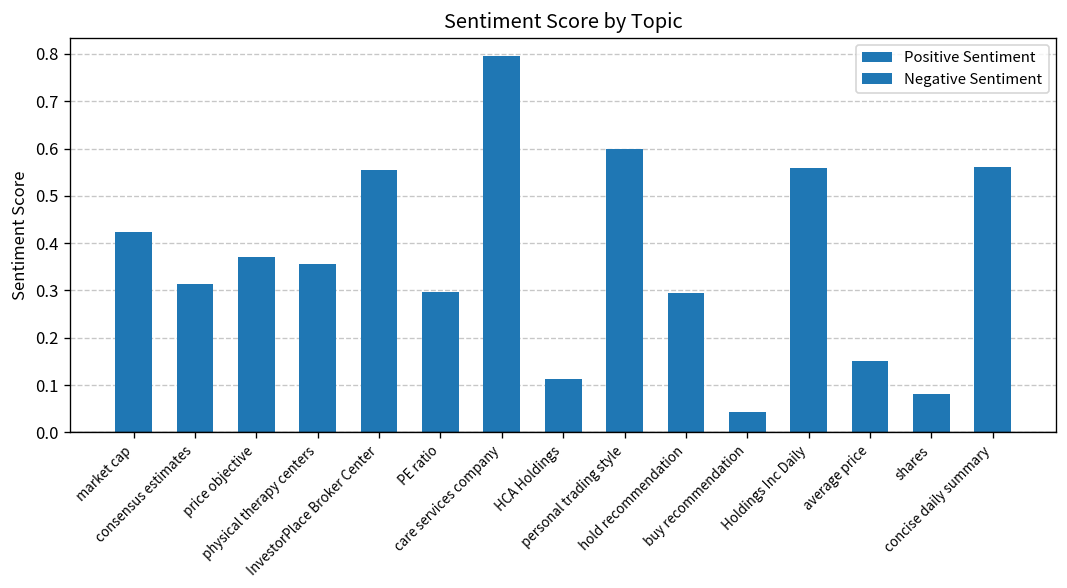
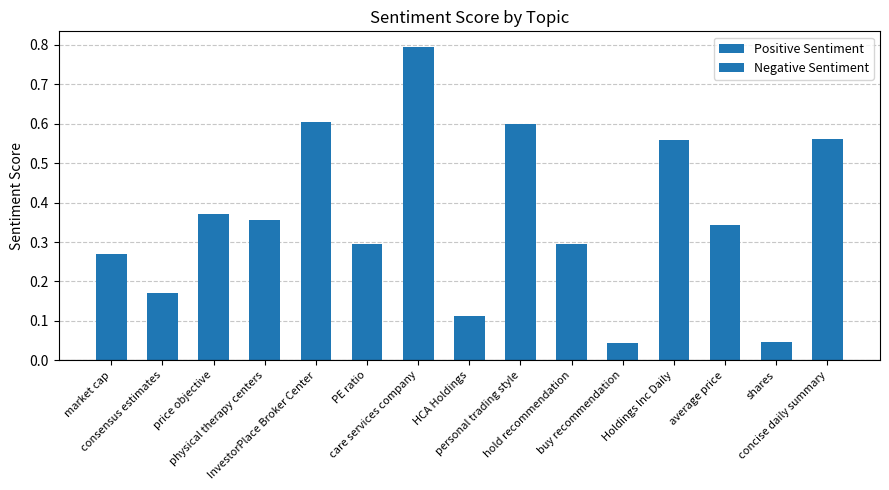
market cap: 0.42 -> 0.27
consensus estimates: 0.31 -> 0.17
InvestorPlace Broker Center: 0.56 -> 0.60
average price: 0.15 -> 0.34
shares: 0.08 -> 0.05
